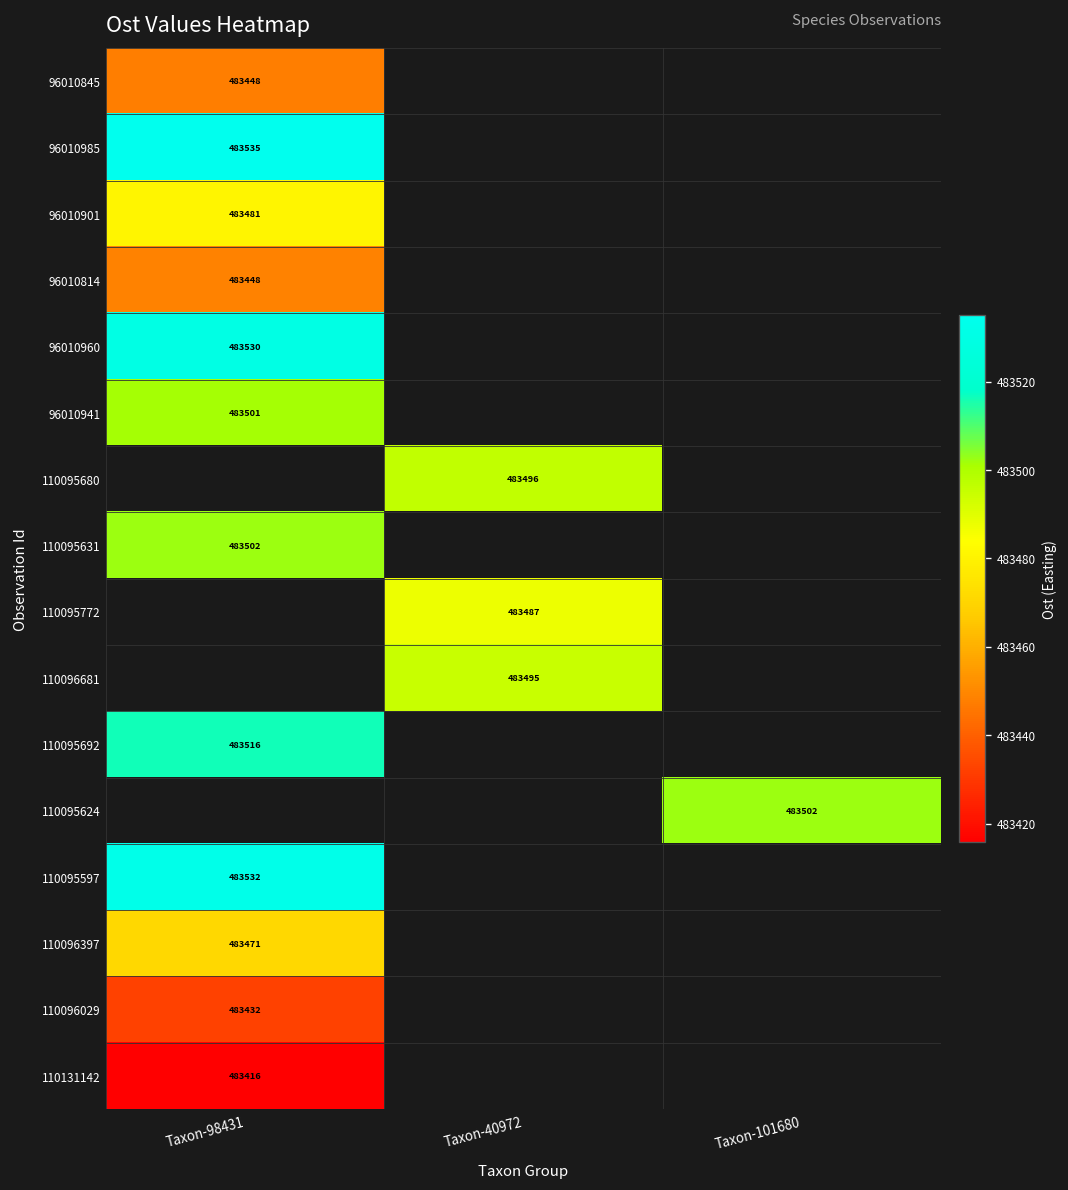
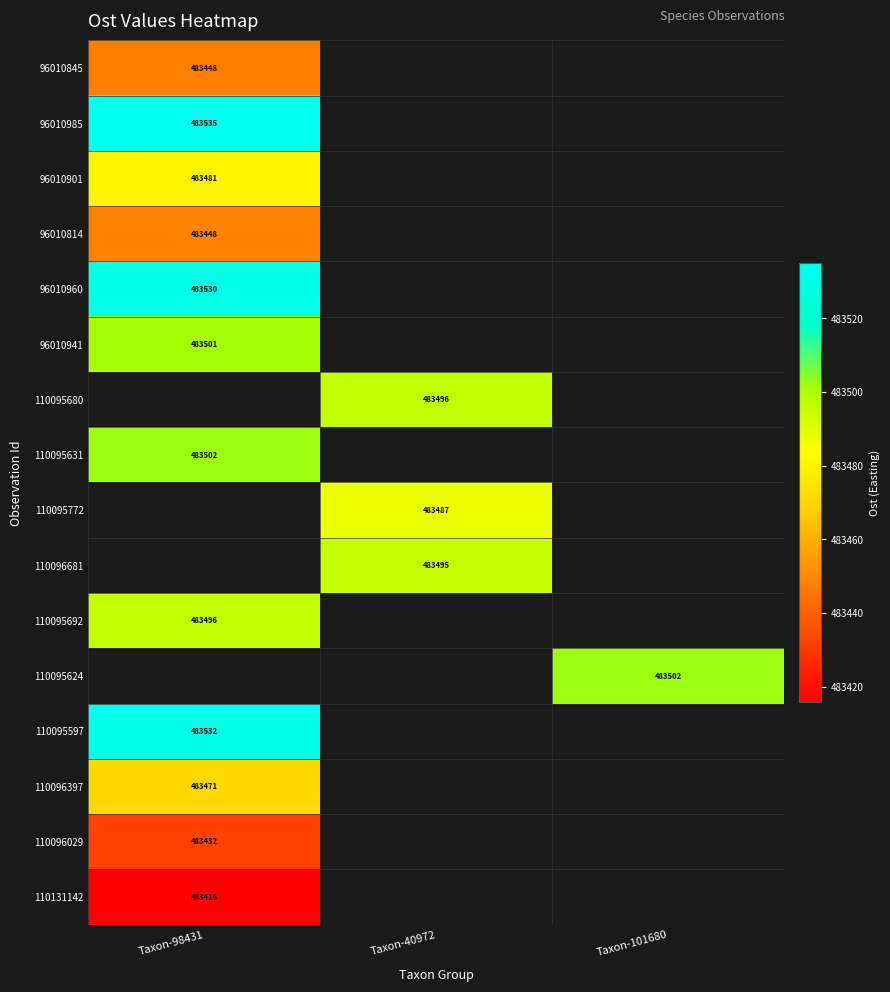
110095692, Taxon-98431: 483516 -> 483496
